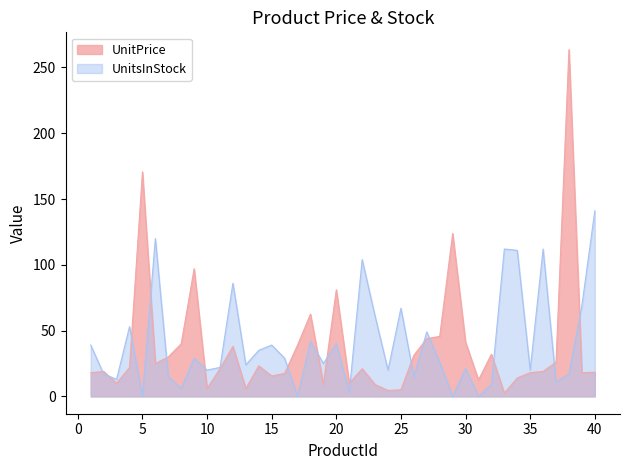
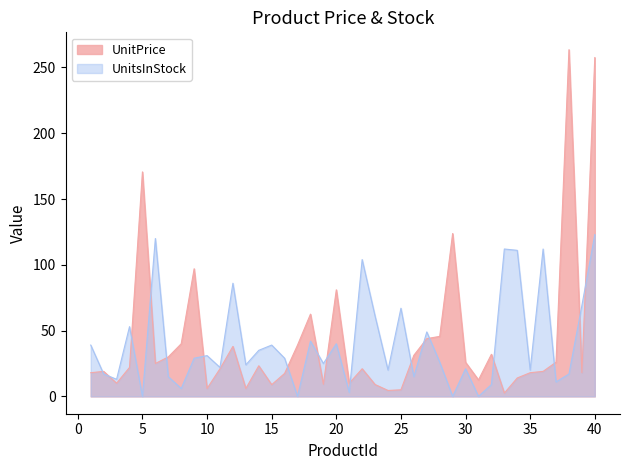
UnitsInStock, 10: 20 -> 31
UnitPrice, 15: 16 -> 9
UnitPrice, 30: 41 -> 26
UnitPrice, 40: 18 -> 258
UnitsInStock, 40: 141 -> 123
